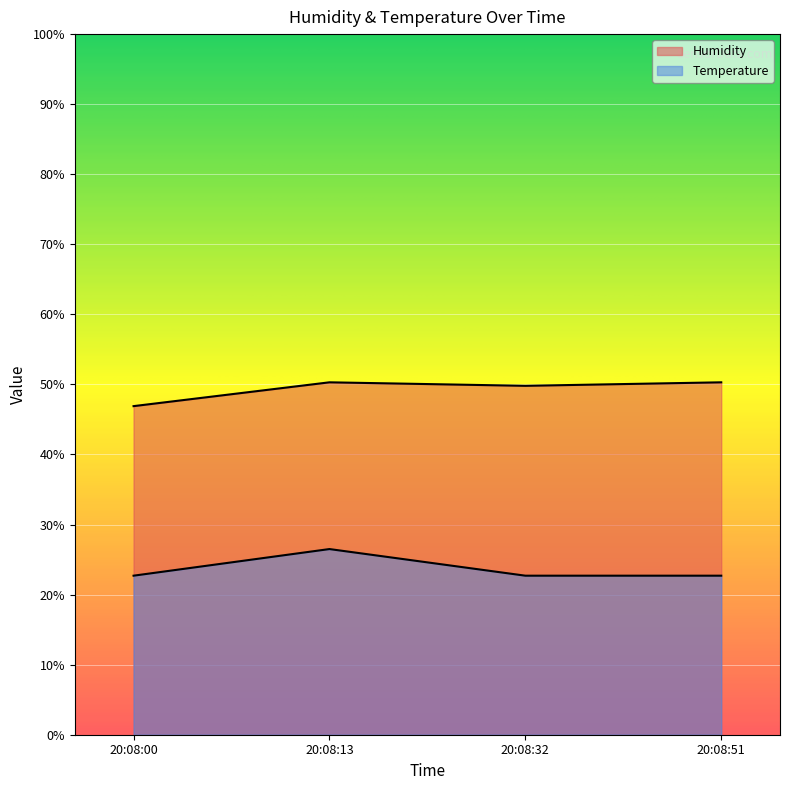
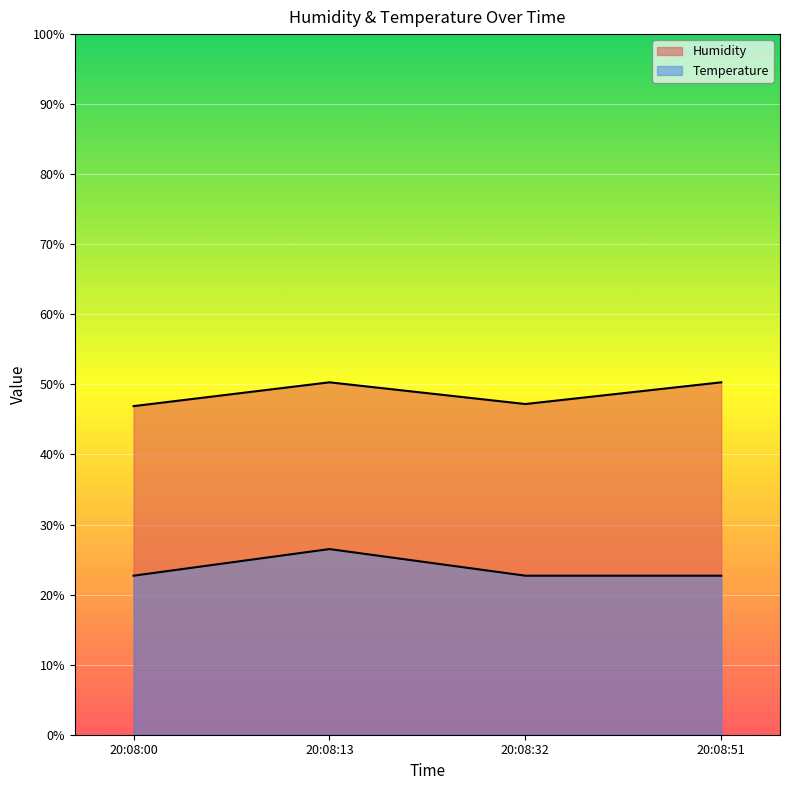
Humidity, 20:08:32: 50% -> 47%
